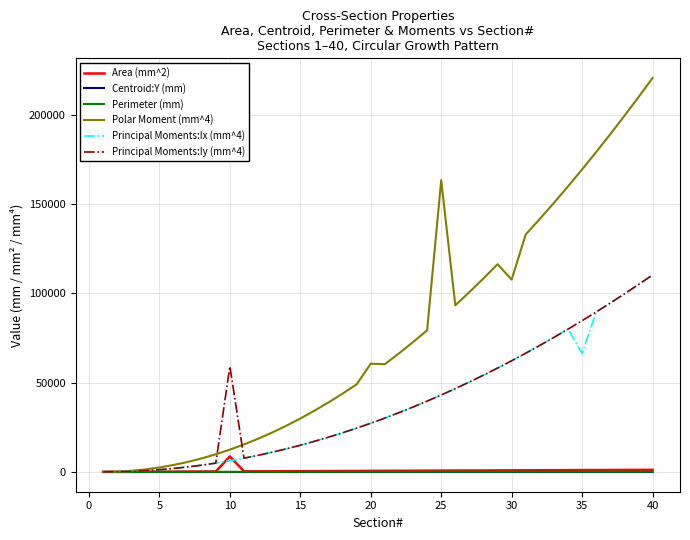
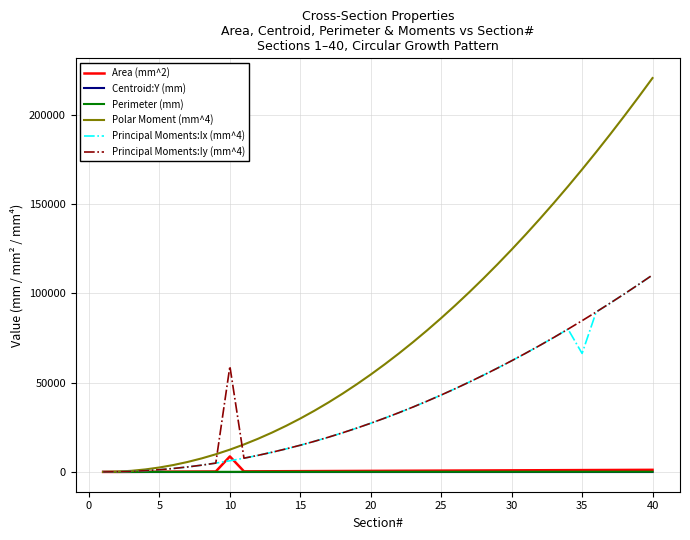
Polar Moment (mm^4), 20: 61000 -> 55000
Polar Moment (mm^4), 25: 163000 -> 86000
Polar Moment (mm^4), 30: 108000 -> 125000
